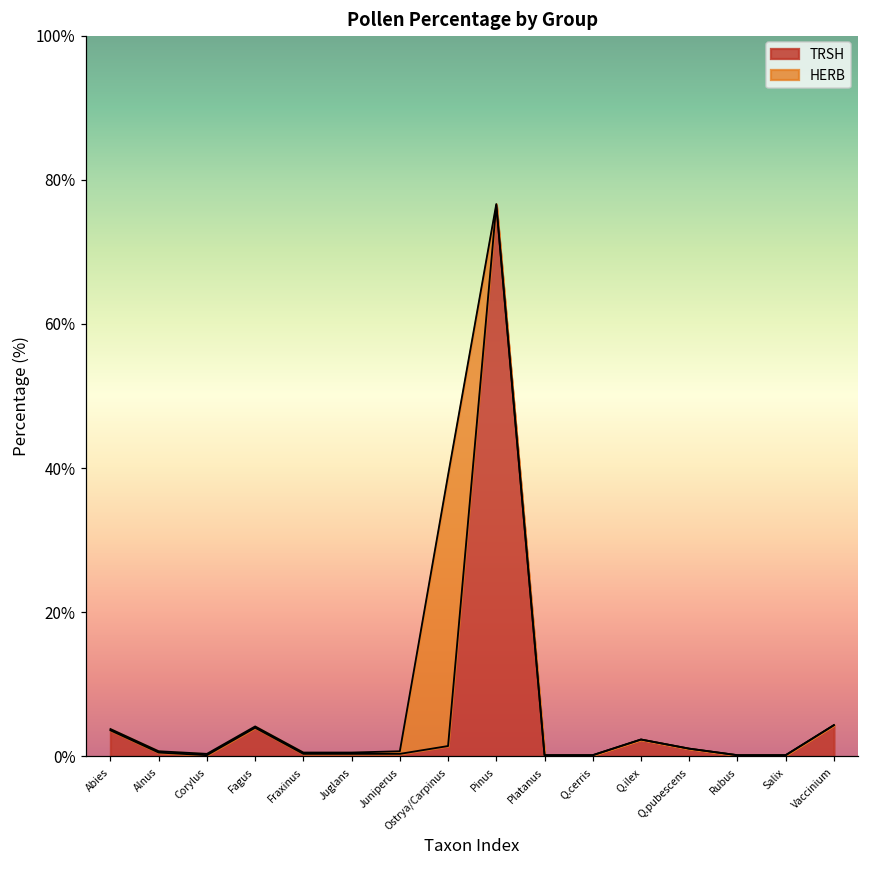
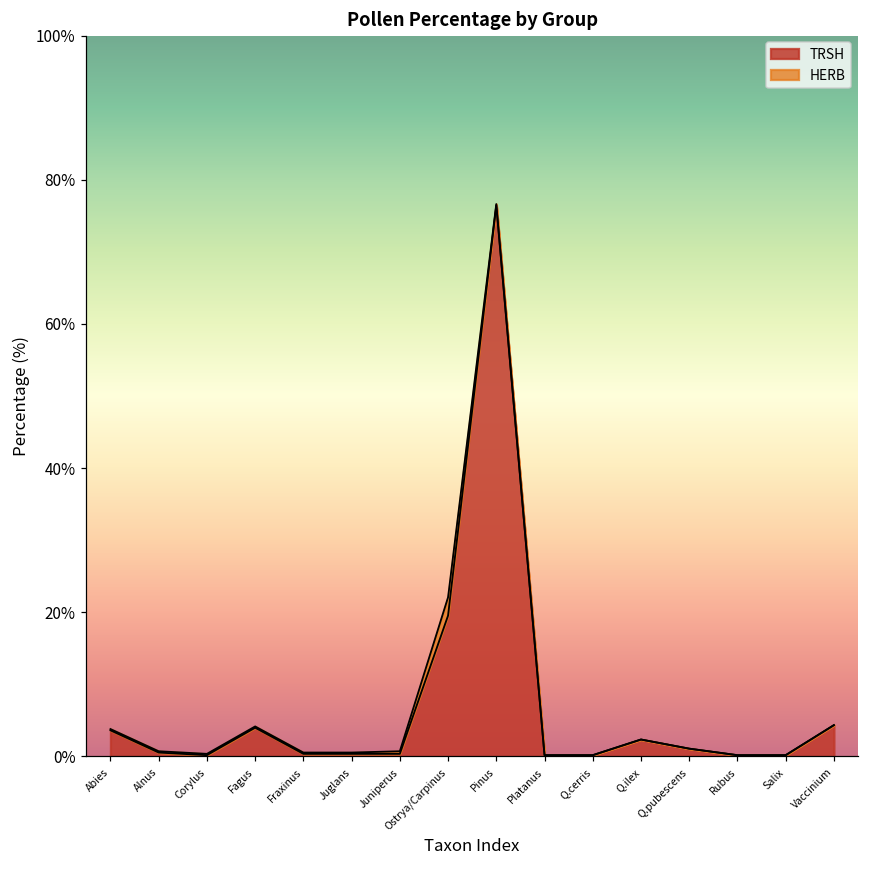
TRSH, Ostrya/Carpinus: 1% -> 20%
HERB, Ostrya/Carpinus: 38% -> 3%
